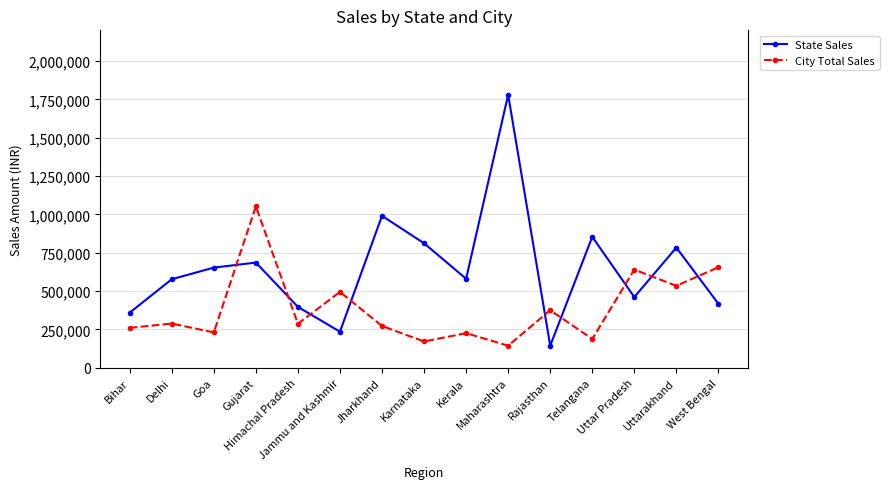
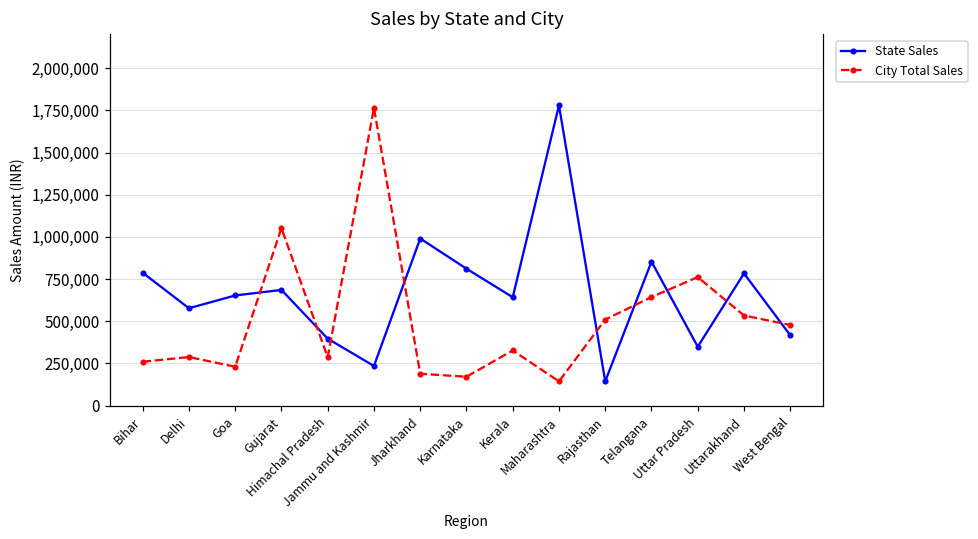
State Sales, Bihar: 360,000 -> 790,000
City Total Sales, Jammu and Kashmir: 490,000 -> 1,760,000
City Total Sales, Jharkhand: 270,000 -> 190,000
State Sales, Kerala: 580,000 -> 640,000
City Total Sales, Kerala: 230,000 -> 330,000
City Total Sales, Rajasthan: 370,000 -> 510,000
City Total Sales, Telangana: 190,000 -> 640,000
State Sales, Uttar Pradesh: 460,000 -> 350,000
City Total Sales, Uttar Pradesh: 640,000 -> 760,000
City Total Sales, West Bengal: 660,000 -> 480,000
